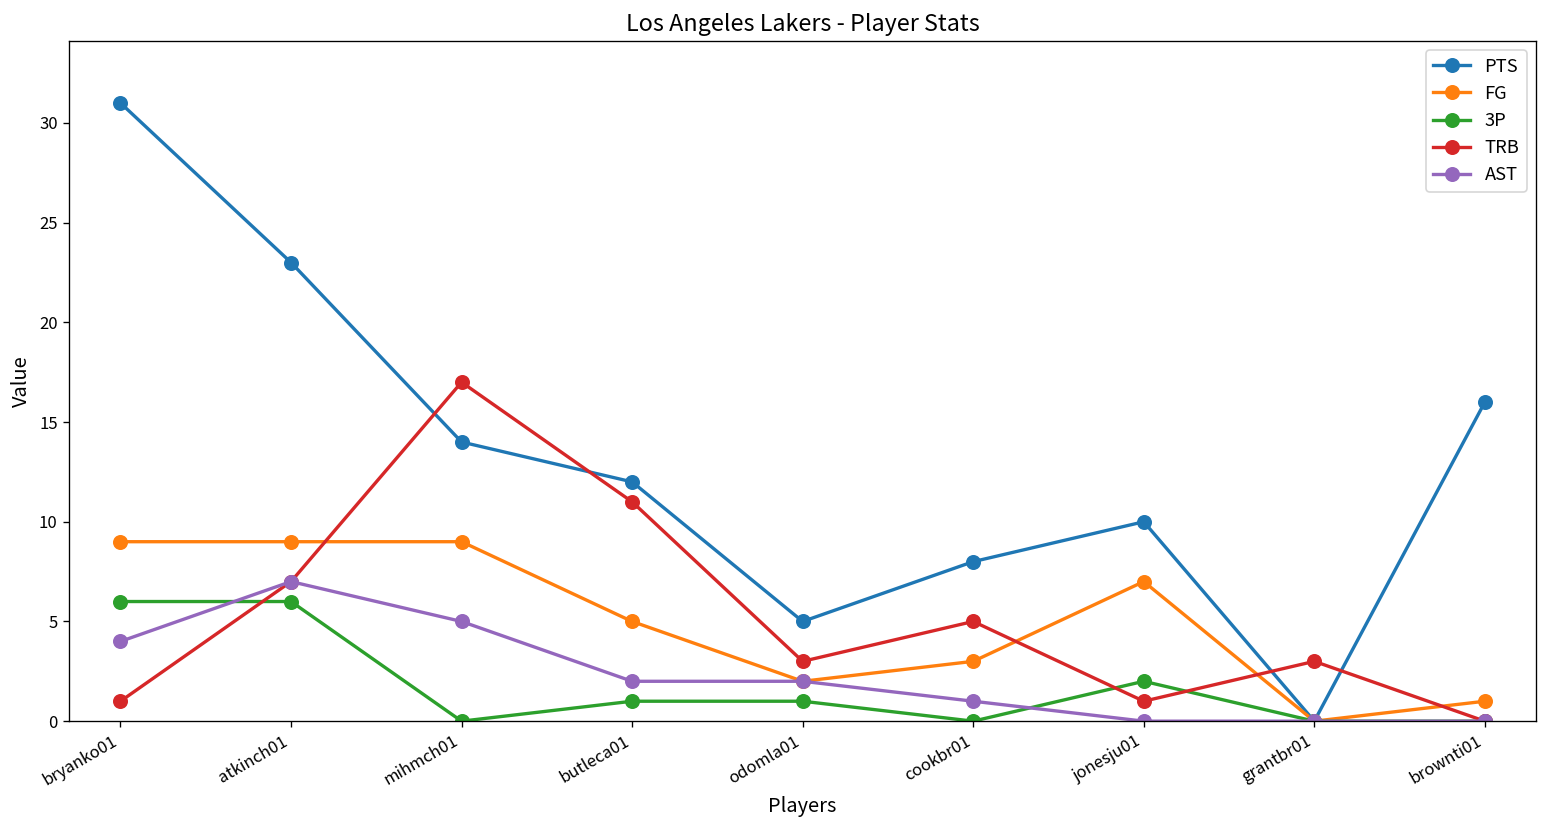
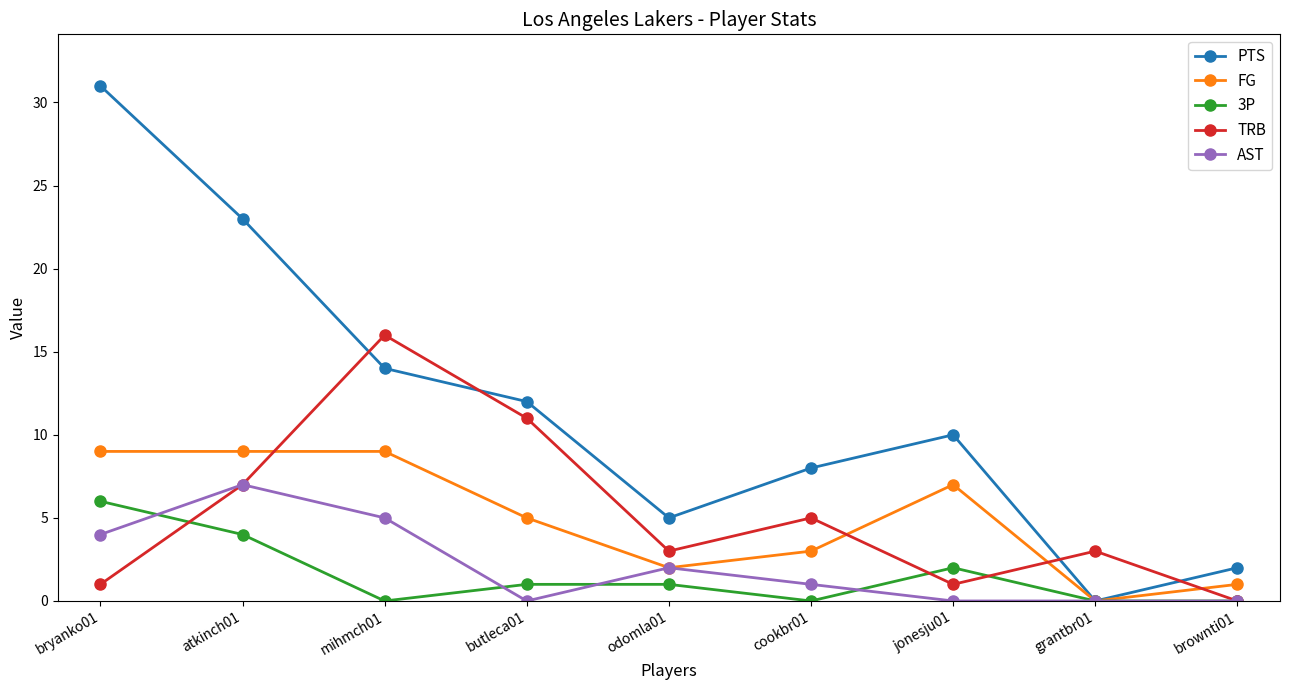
3P, atkinch01: 6 -> 4
TRB, mihmch01: 17 -> 16
AST, butleca01: 2 -> 0
PTS, brownti01: 16 -> 2
